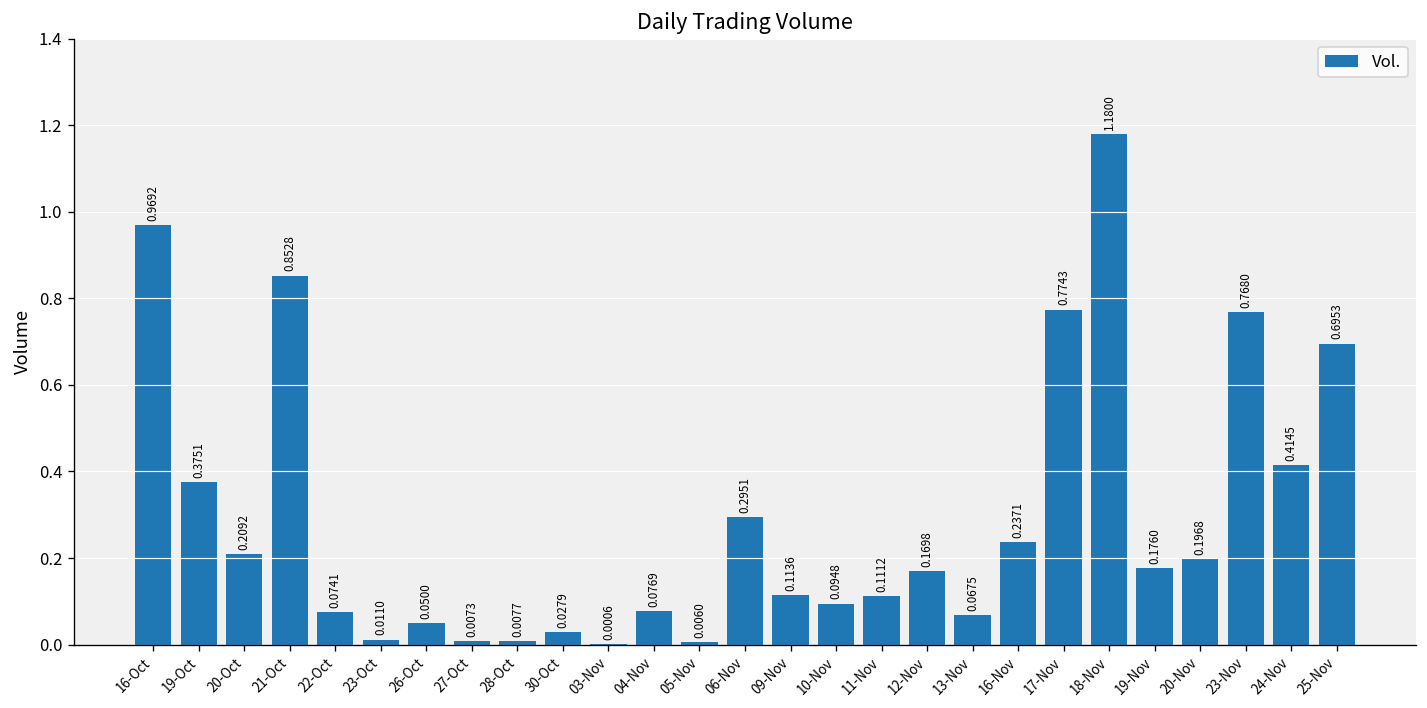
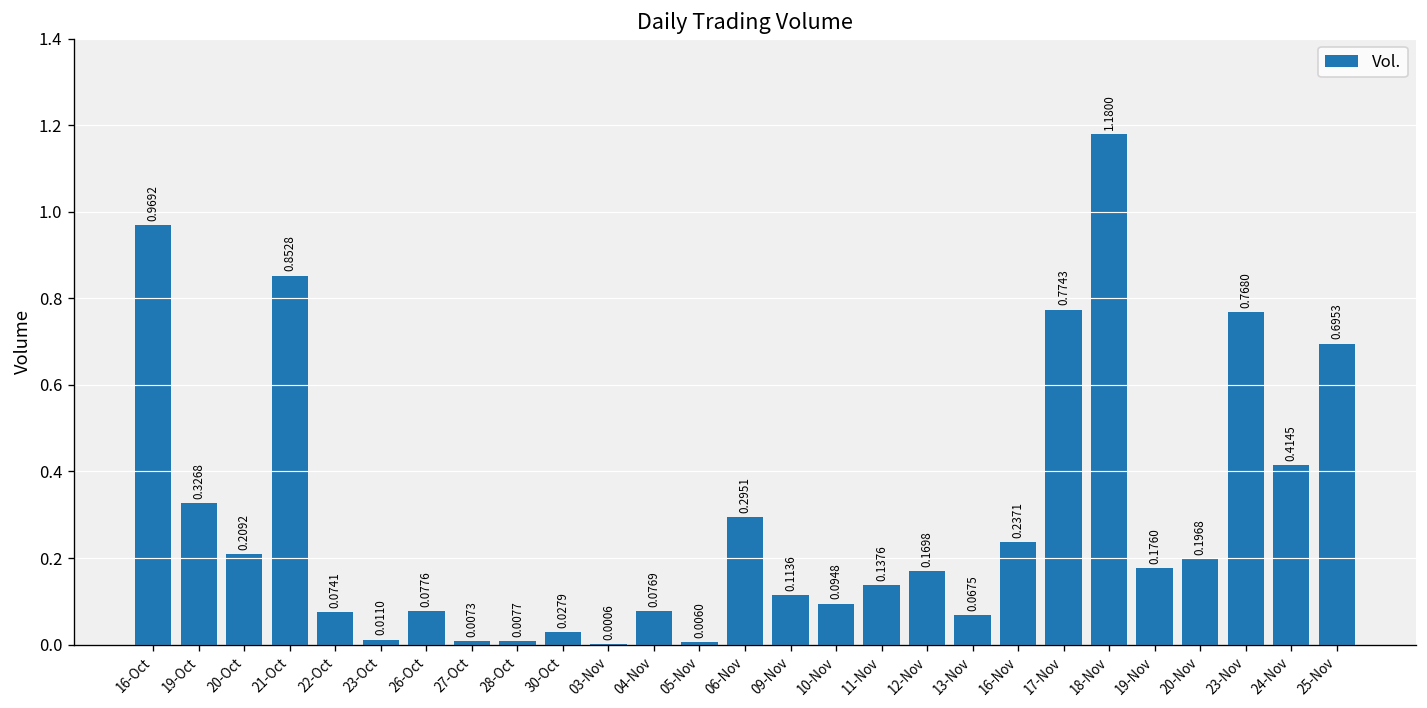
19-Oct: 0.3751 -> 0.3268
26-Oct: 0.0500 -> 0.0776
11-Nov: 0.1112 -> 0.1376
